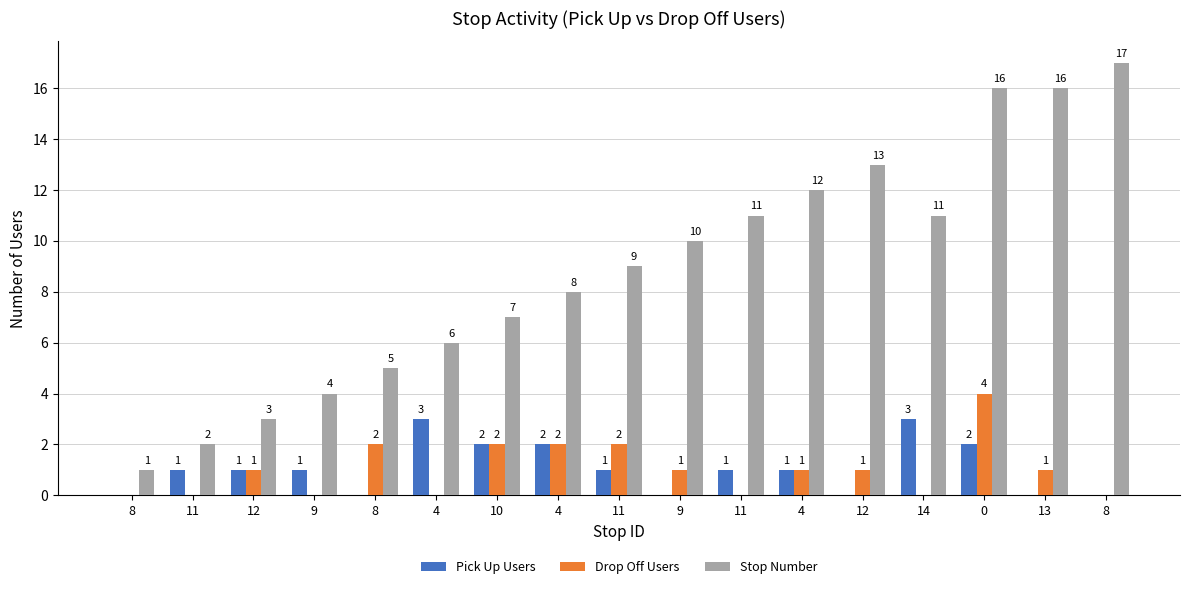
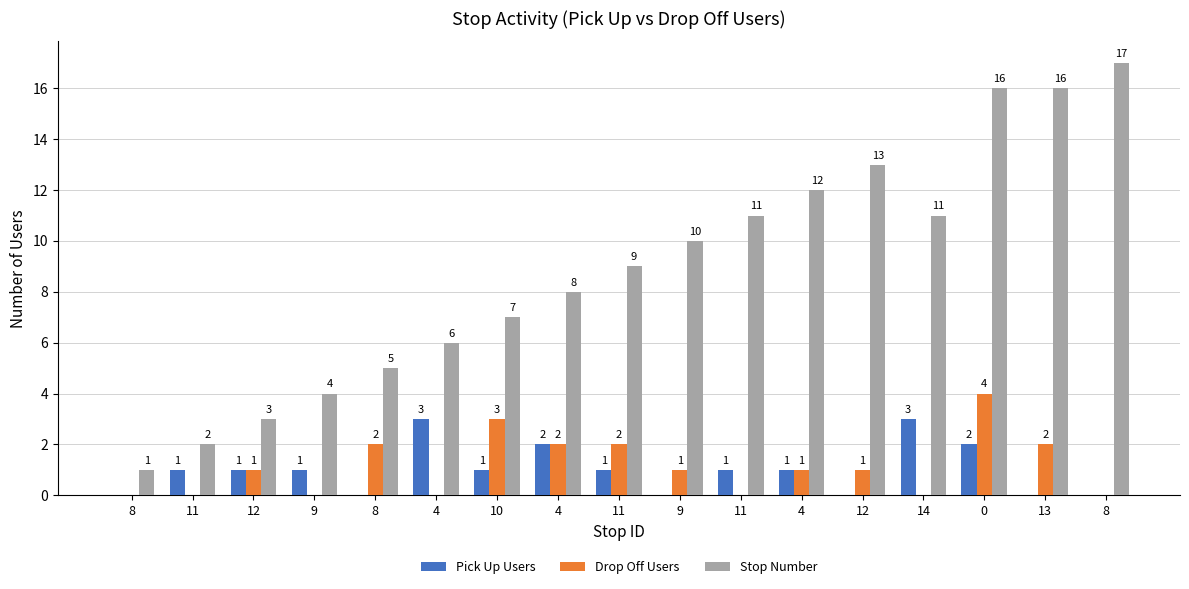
Pick Up Users, 10: 2 -> 1
Drop Off Users, 10: 2 -> 3
Drop Off Users, 13: 1 -> 2
